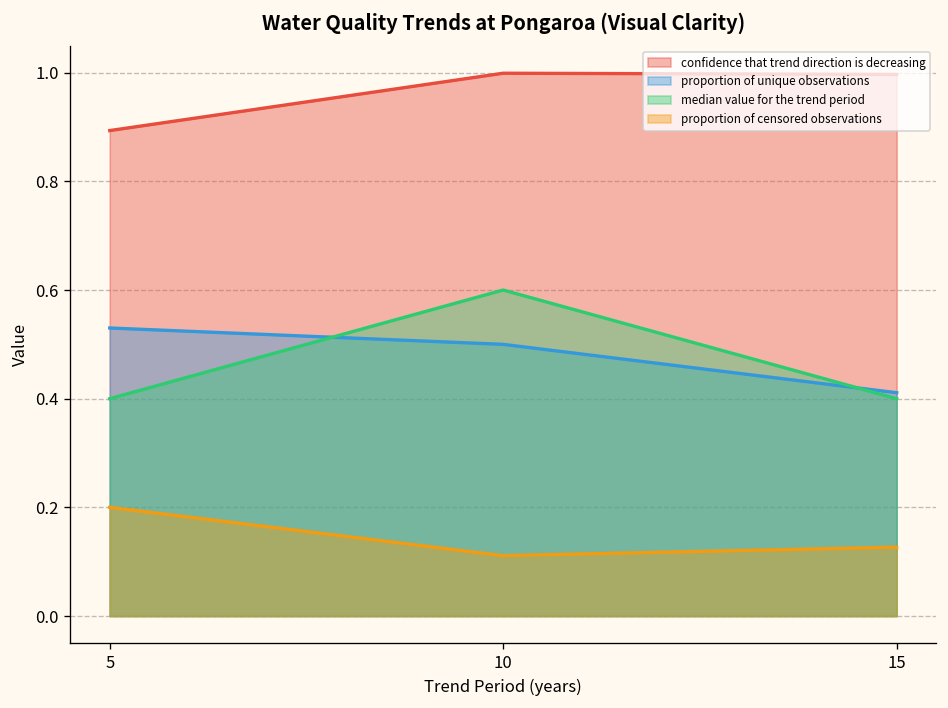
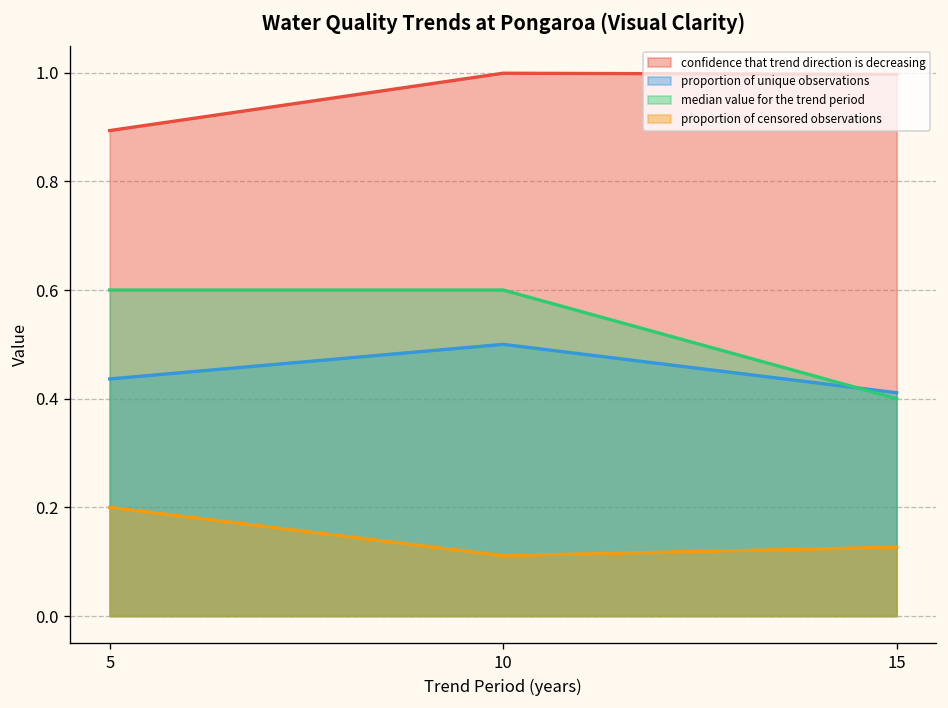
proportion of unique observations, 5: 0.53 -> 0.44
median value for the trend period, 5: 0.4 -> 0.6
